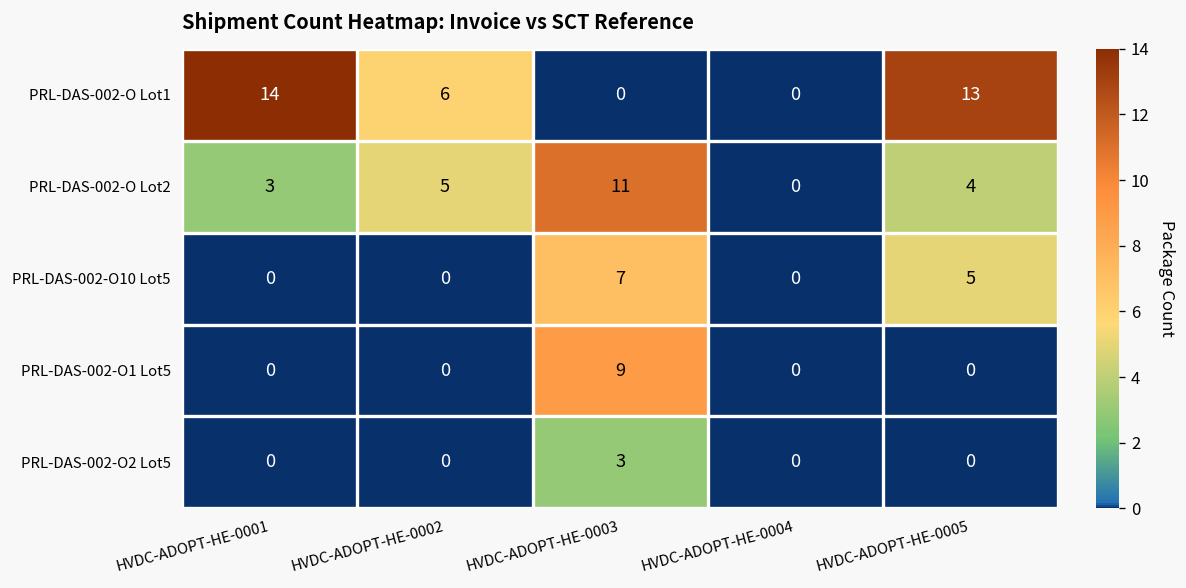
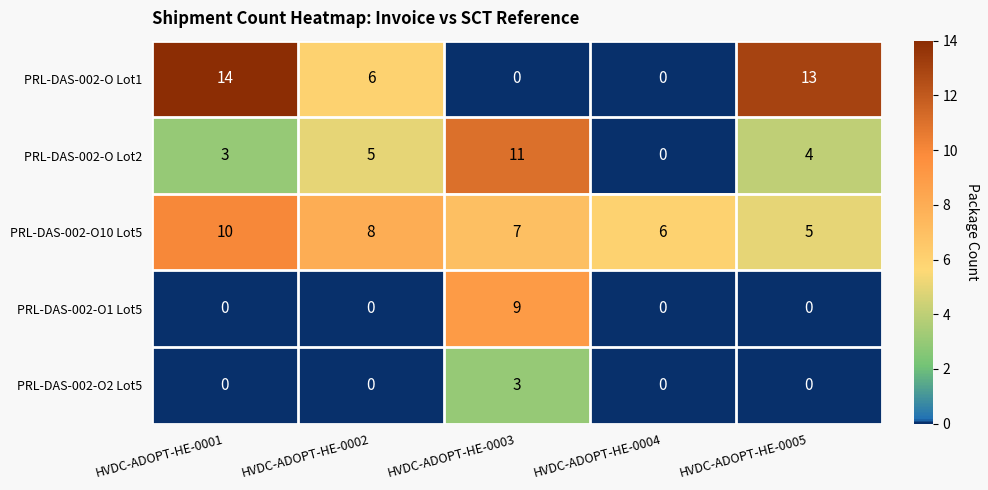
PRL-DAS-002-O10 Lot5, HVDC-ADOPT-HE-0001: 0 -> 10
PRL-DAS-002-O10 Lot5, HVDC-ADOPT-HE-0002: 0 -> 8
PRL-DAS-002-O10 Lot5, HVDC-ADOPT-HE-0004: 0 -> 6
